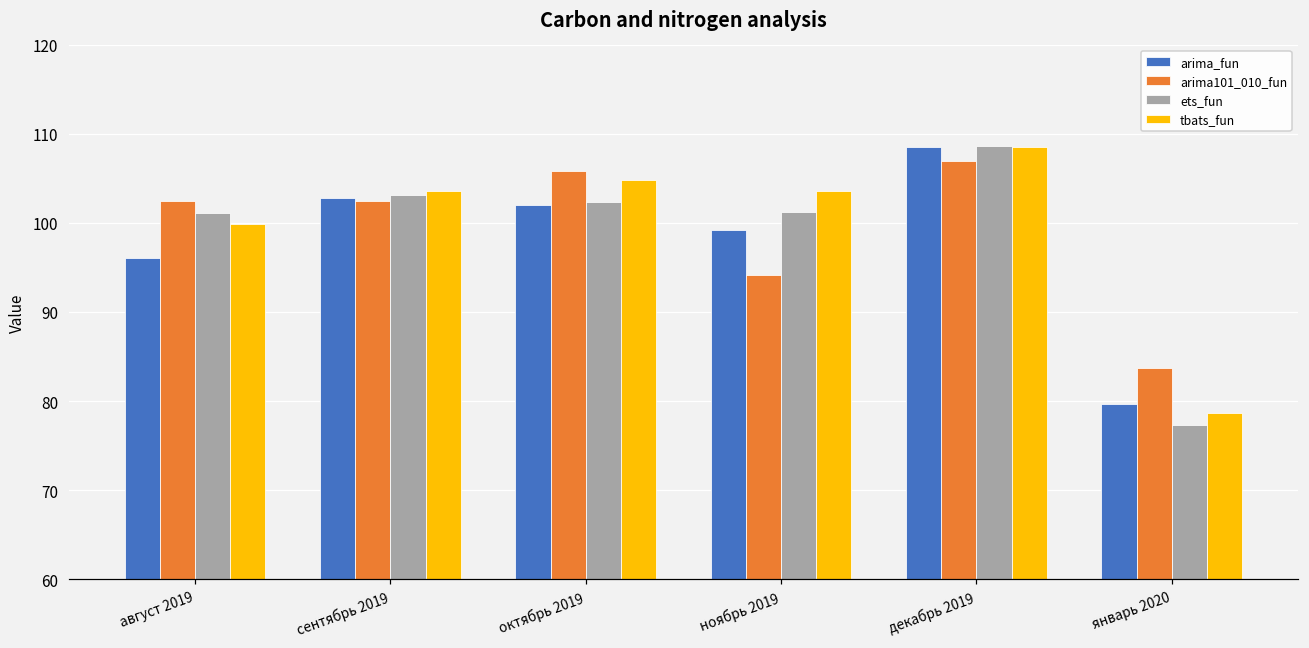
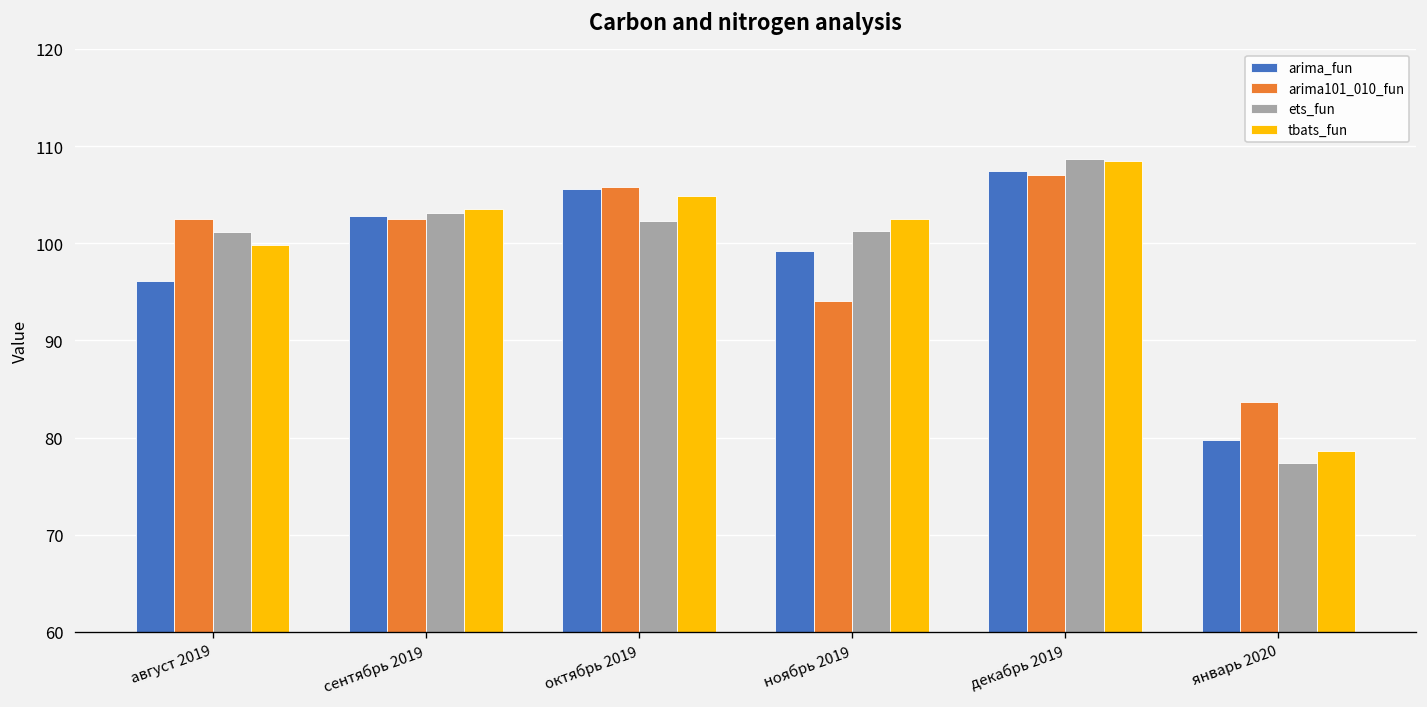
arima_fun, октябрь 2019: 102 -> 106
tbats_fun, ноябрь 2019: 104 -> 103
arima_fun, декабрь 2019: 108 -> 107
